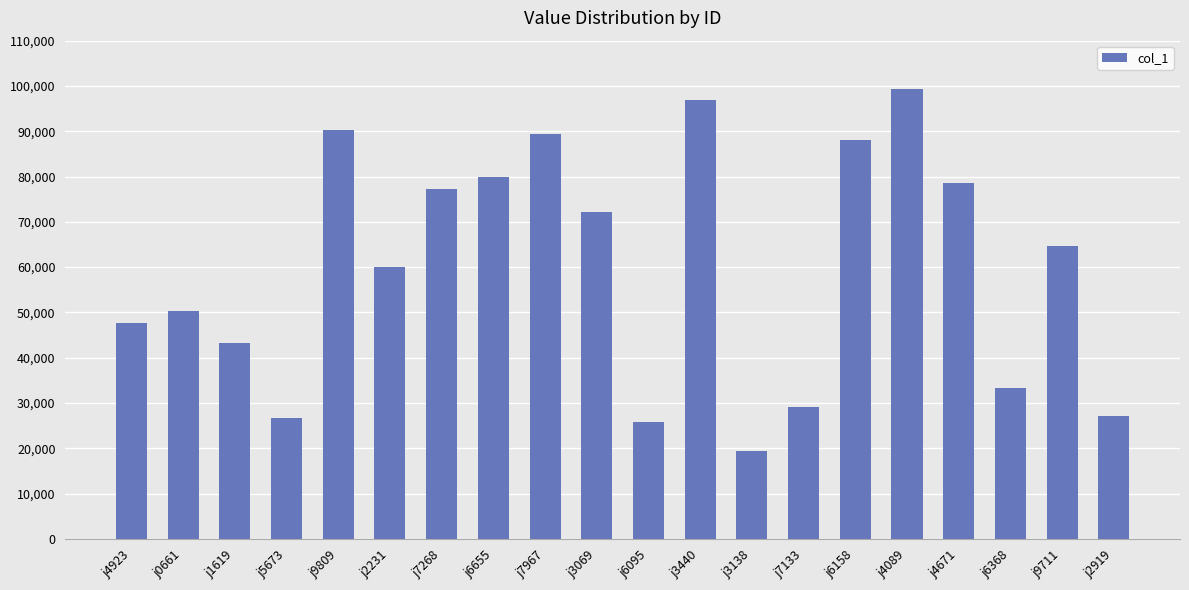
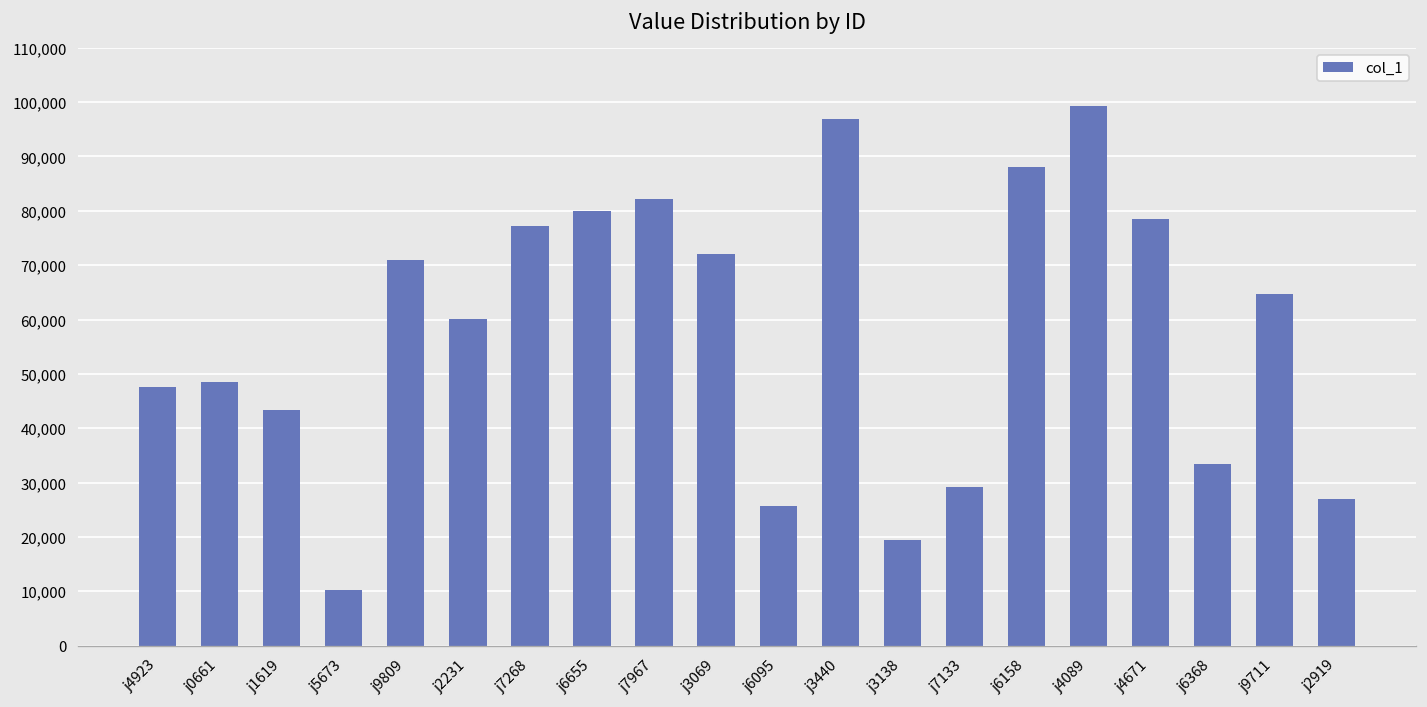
j0661: 50,000 -> 48,000
j5673: 27,000 -> 10,000
j9809: 90,000 -> 71,000
j7967: 89,000 -> 82,000
